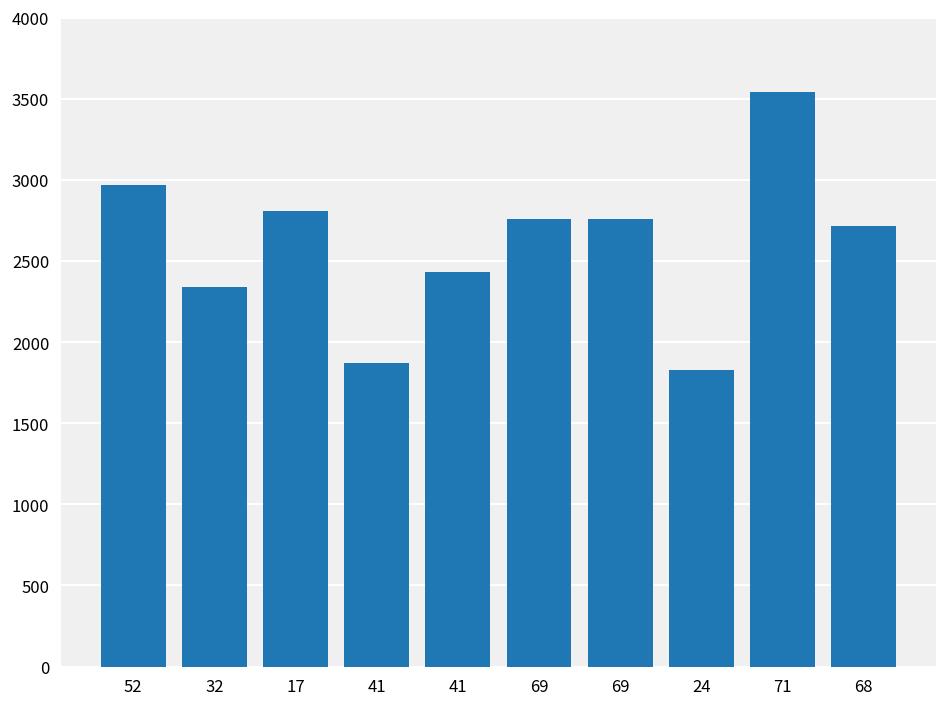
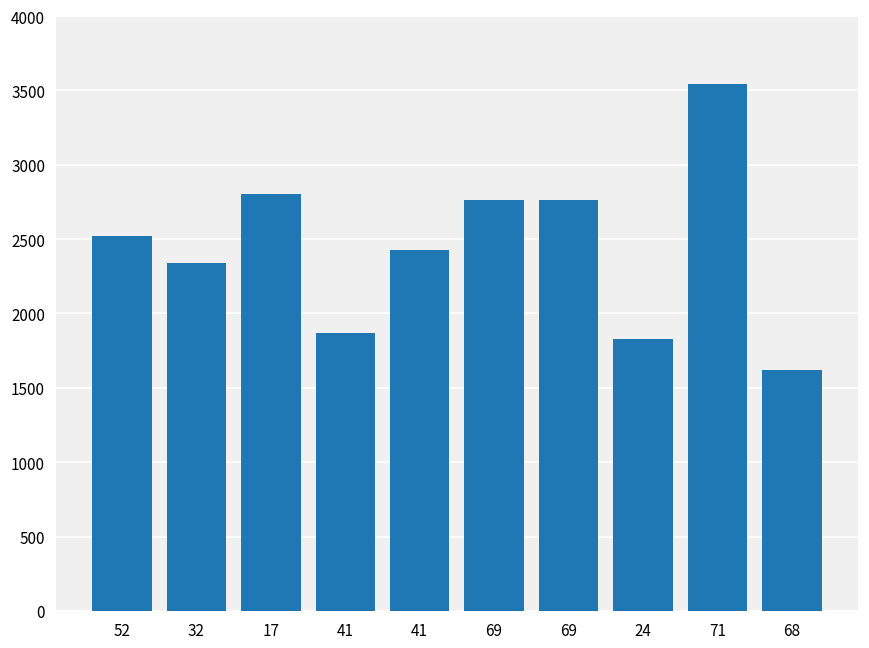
52: 2970 -> 2520
68: 2710 -> 1620
